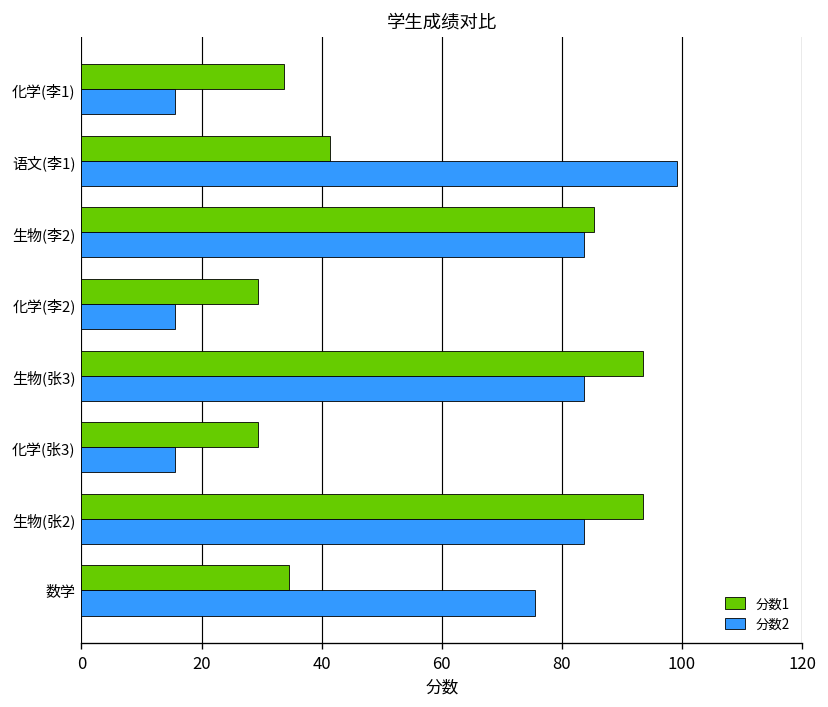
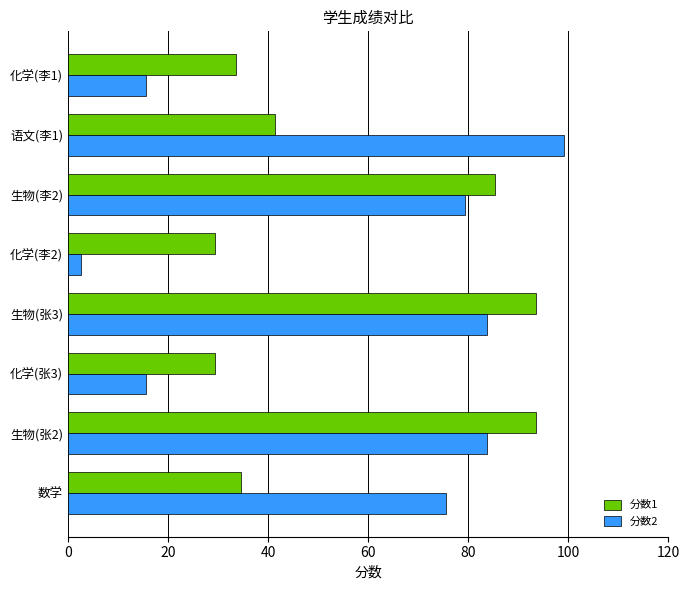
分数2, 生物(李2): 84 -> 79
分数2, 化学(李2): 16 -> 3
